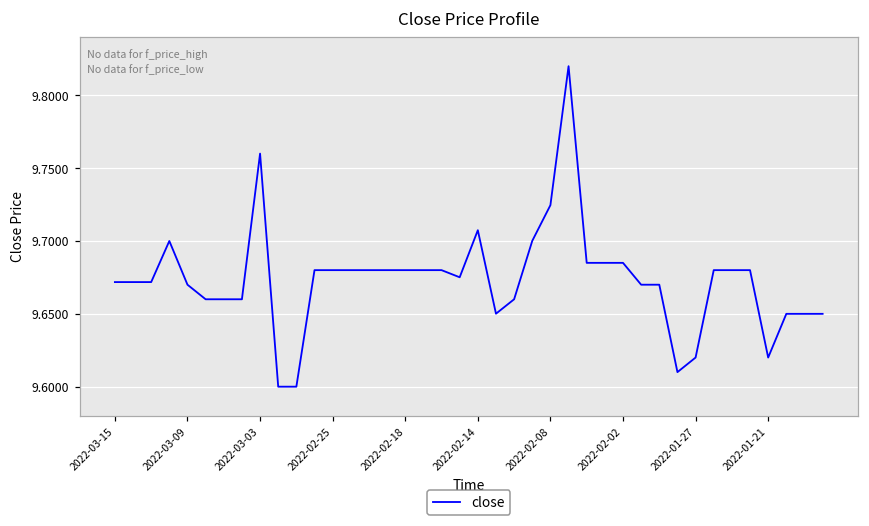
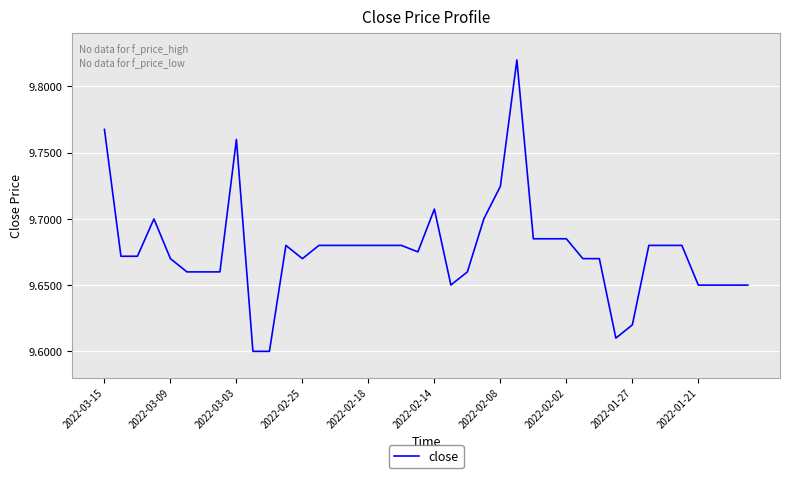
2022-03-15: 9.672 -> 9.768
2022-02-25: 9.68 -> 9.67
2022-01-21: 9.62 -> 9.65
